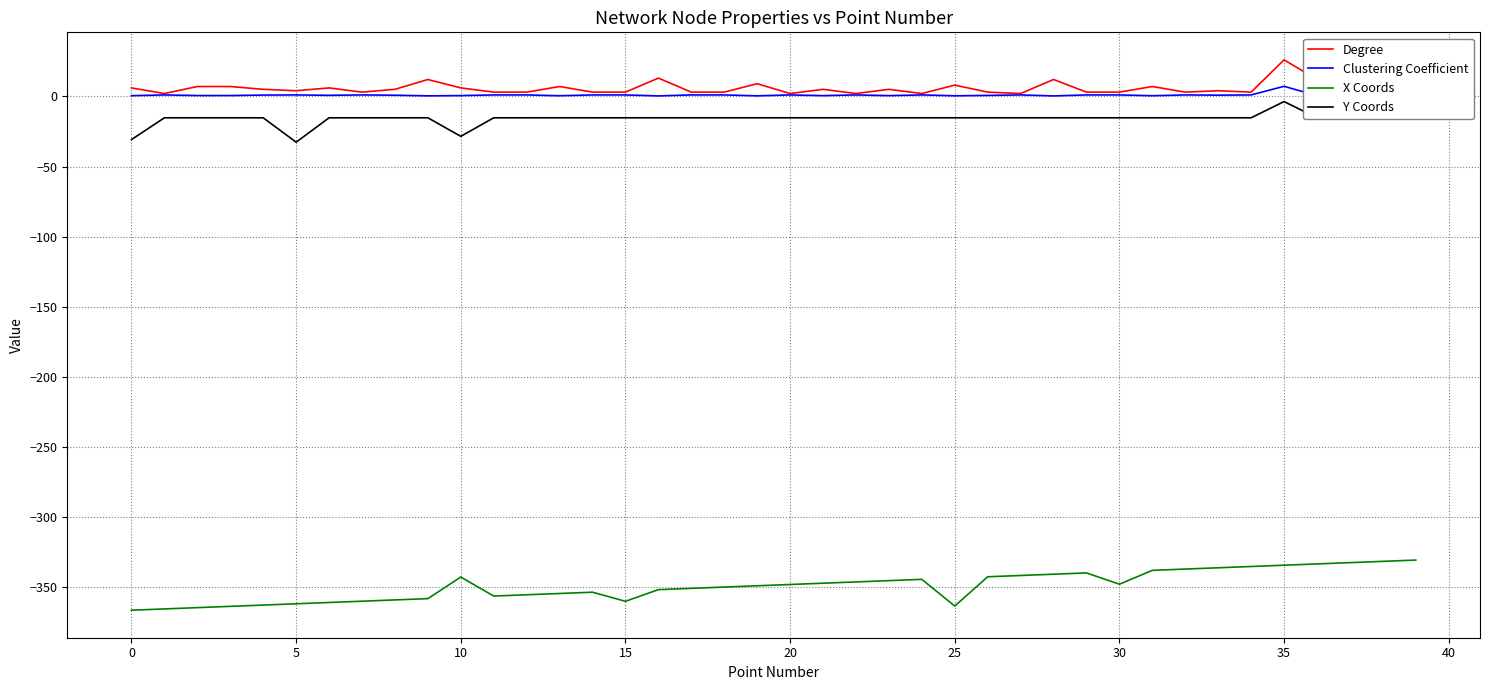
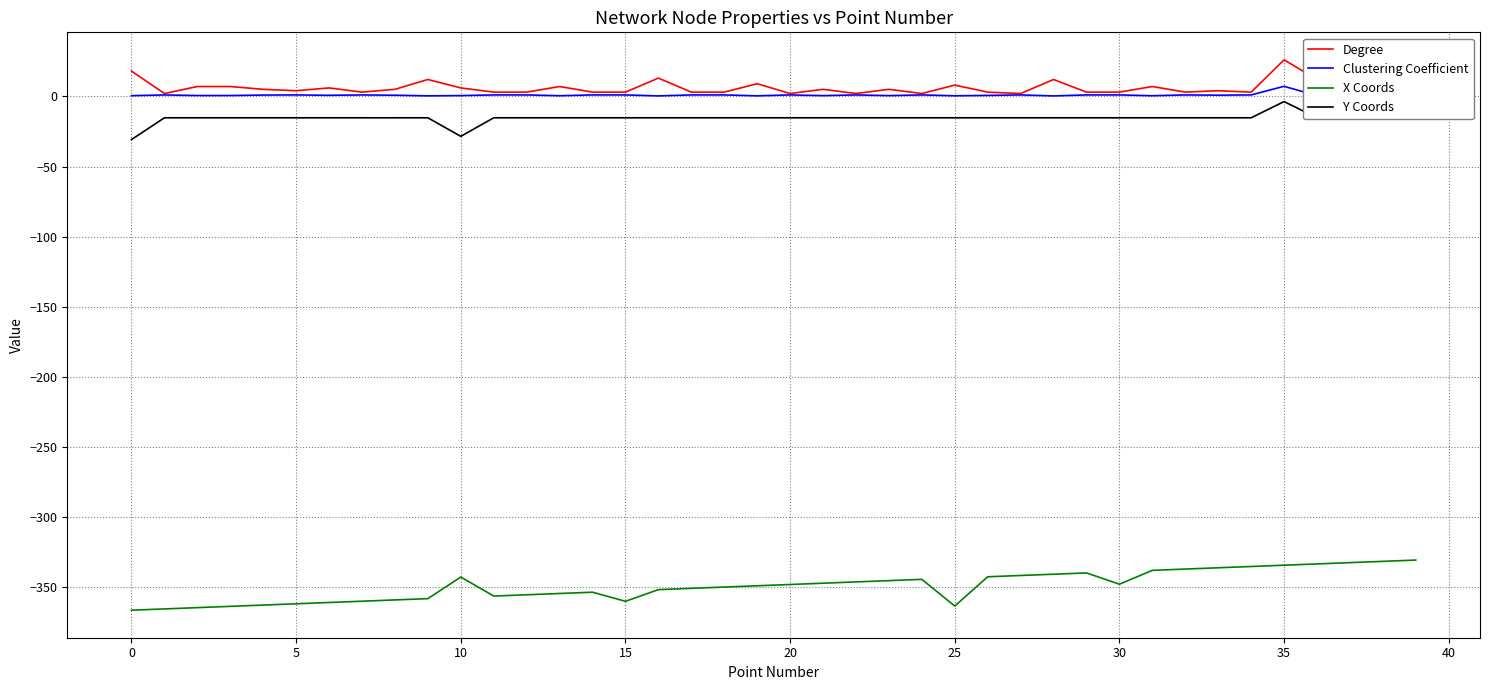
Degree, 0: 6 -> 18
Y Coords, 5: -33 -> -15
